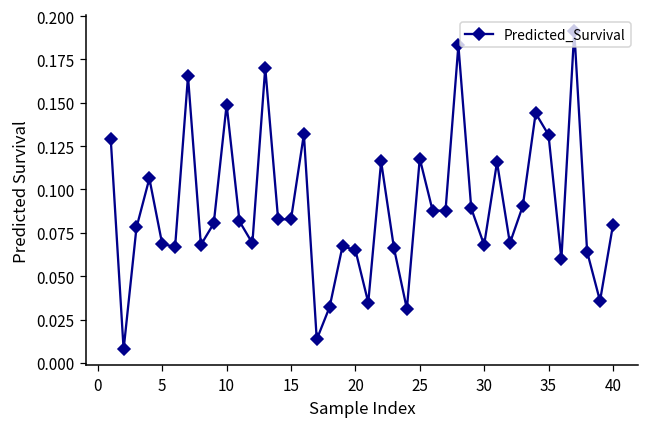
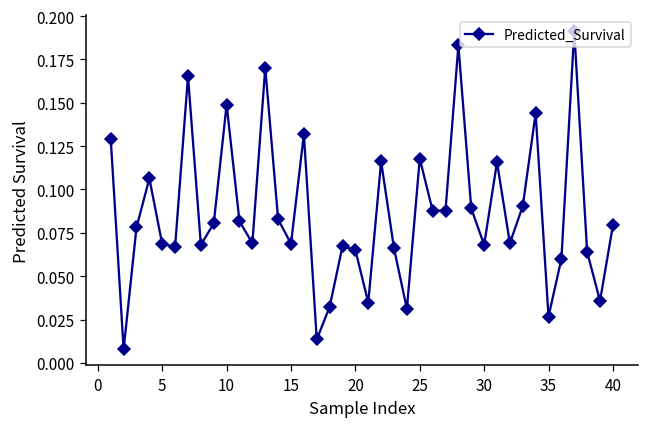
15: 0.083 -> 0.069
35: 0.131 -> 0.027
